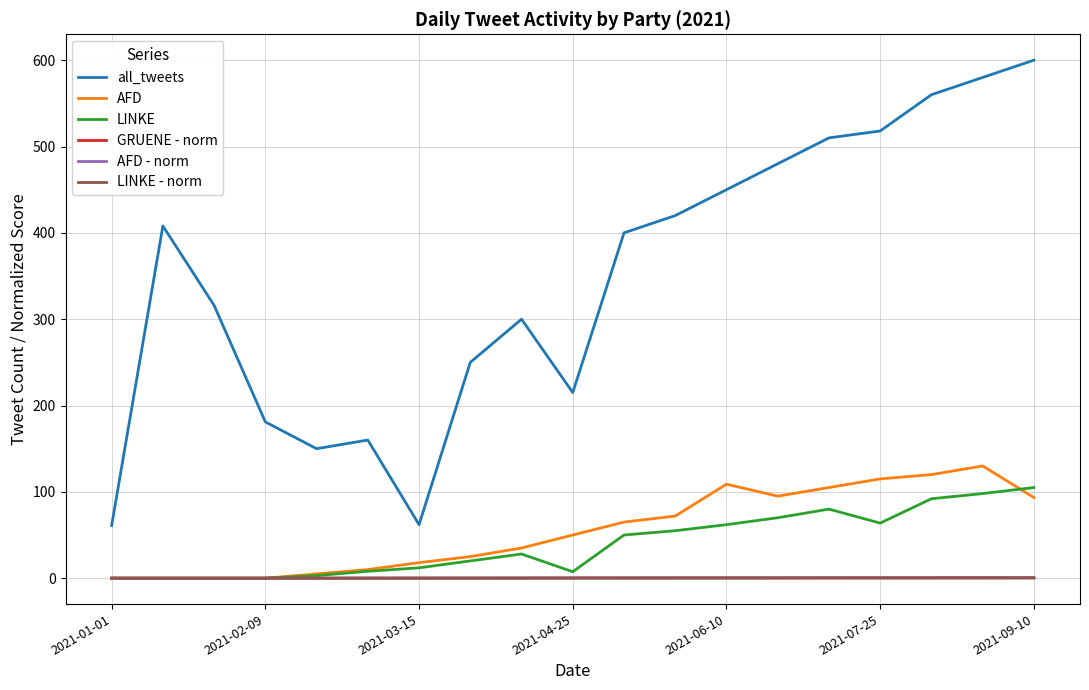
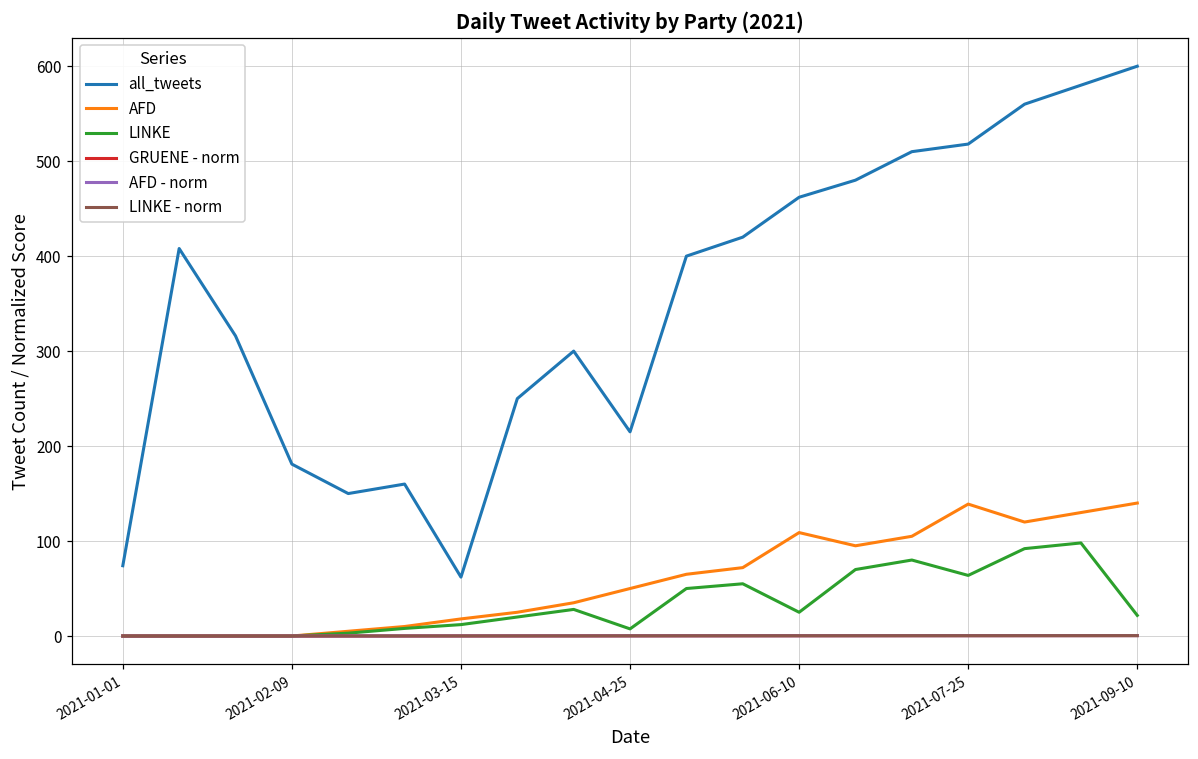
all_tweets, 2021-01-01: 60 -> 70
all_tweets, 2021-06-10: 450 -> 460
LINKE, 2021-06-10: 60 -> 30
AFD, 2021-07-25: 120 -> 140
AFD, 2021-09-10: 90 -> 140
LINKE, 2021-09-10: 110 -> 20
